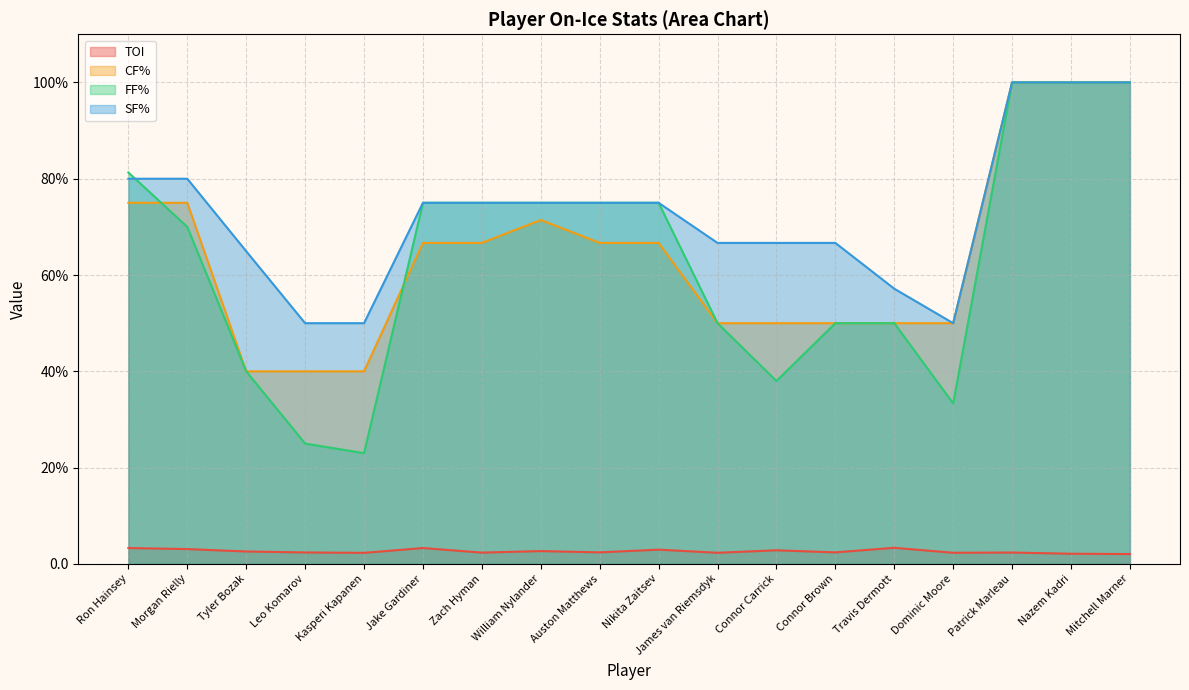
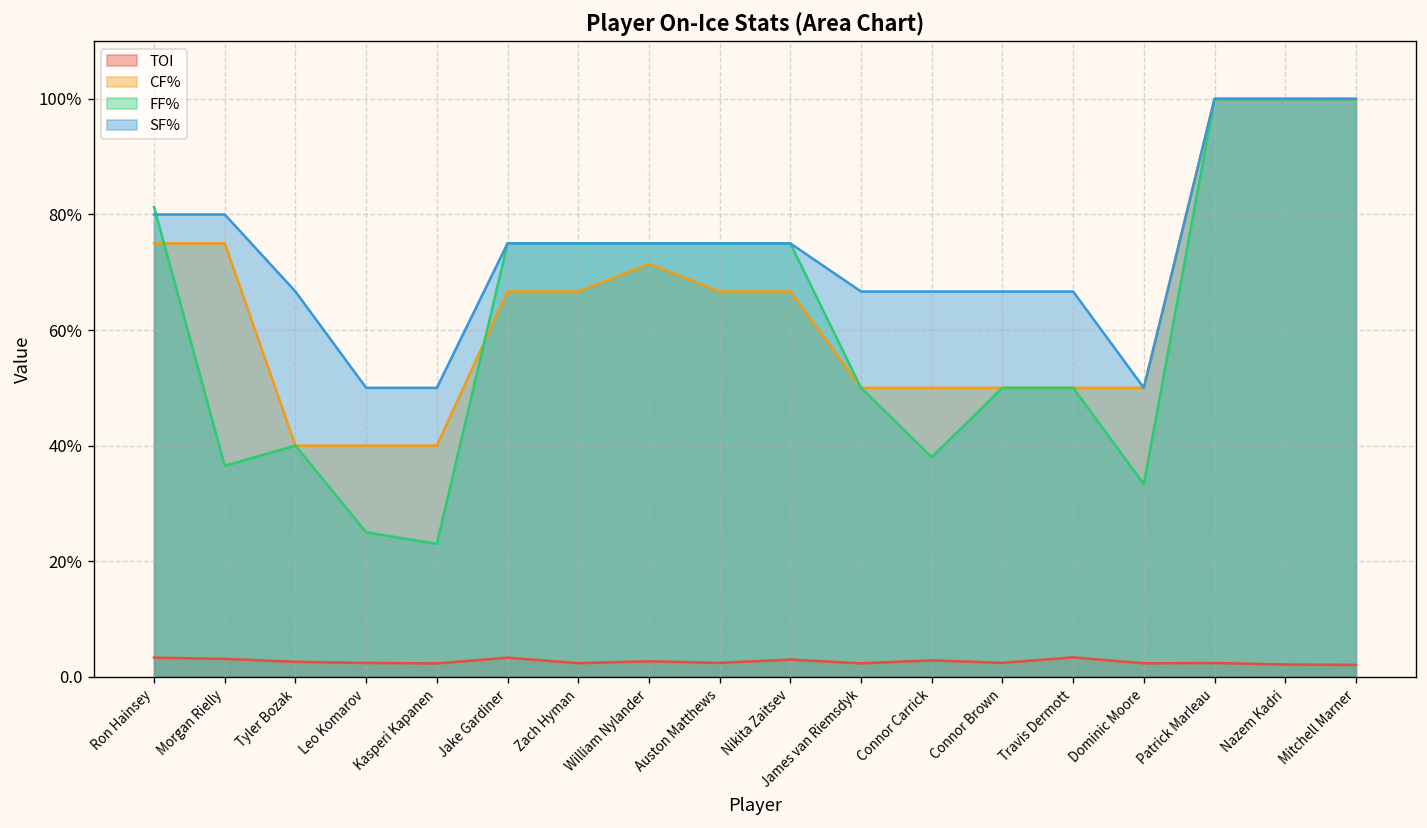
FF%, Morgan Rielly: 70% -> 37%
SF%, Tyler Bozak: 65% -> 67%
SF%, Travis Dermott: 57% -> 67%
